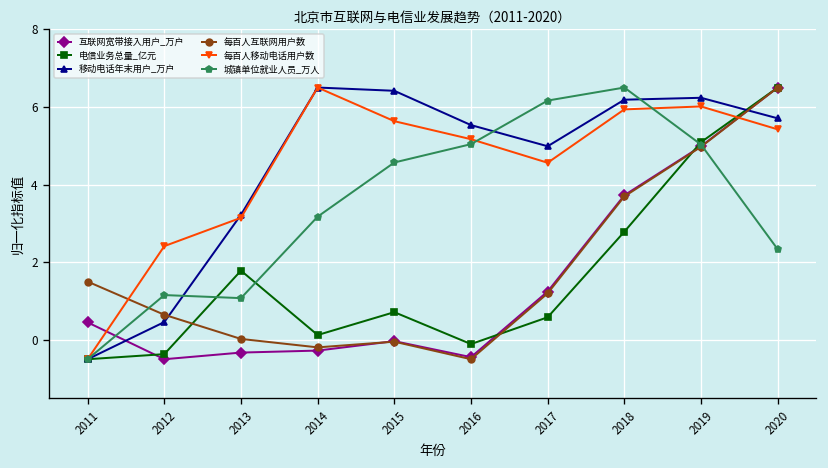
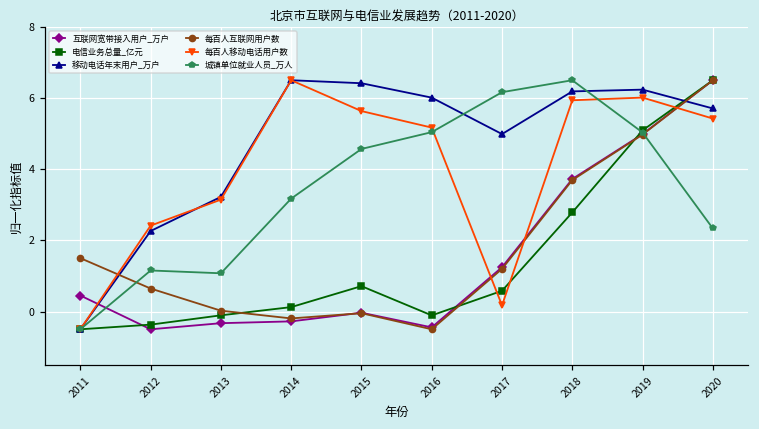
移动电话年末用户_万户, 2012: 0.5 -> 2.3
电信业务总量_亿元, 2013: 1.8 -> -0.1
移动电话年末用户_万户, 2016: 5.5 -> 6.0
每百人移动电话用户数, 2017: 4.6 -> 0.2
